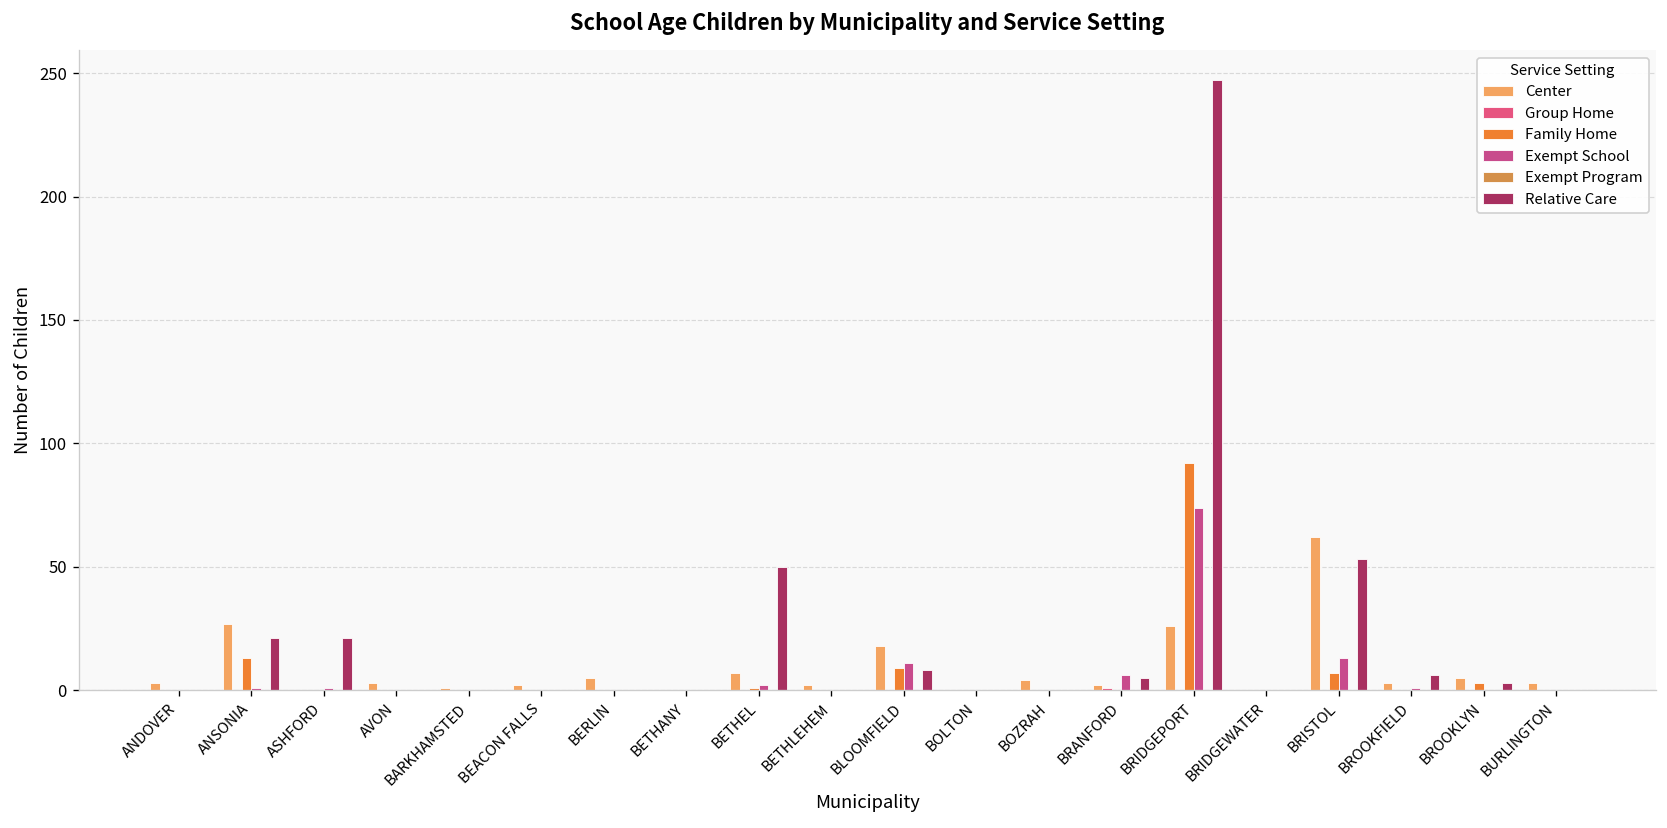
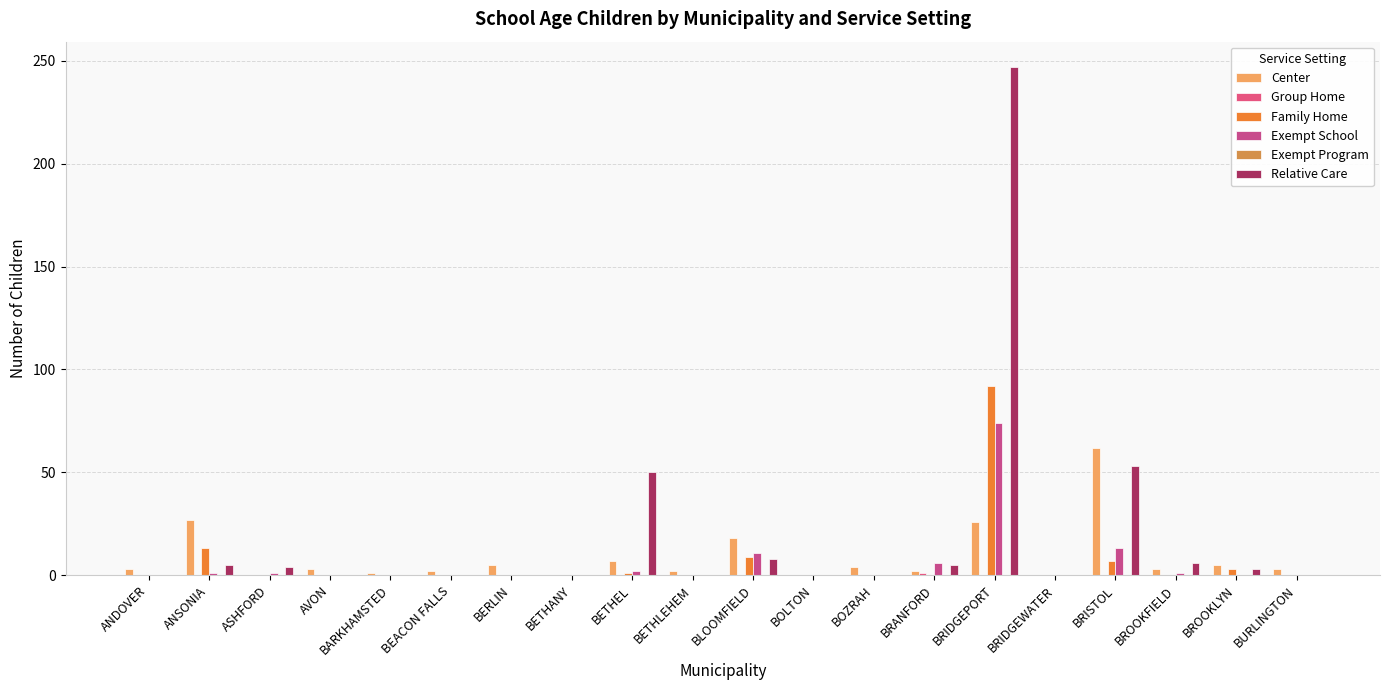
Relative Care, ANSONIA: 21 -> 5
Relative Care, ASHFORD: 21 -> 4
